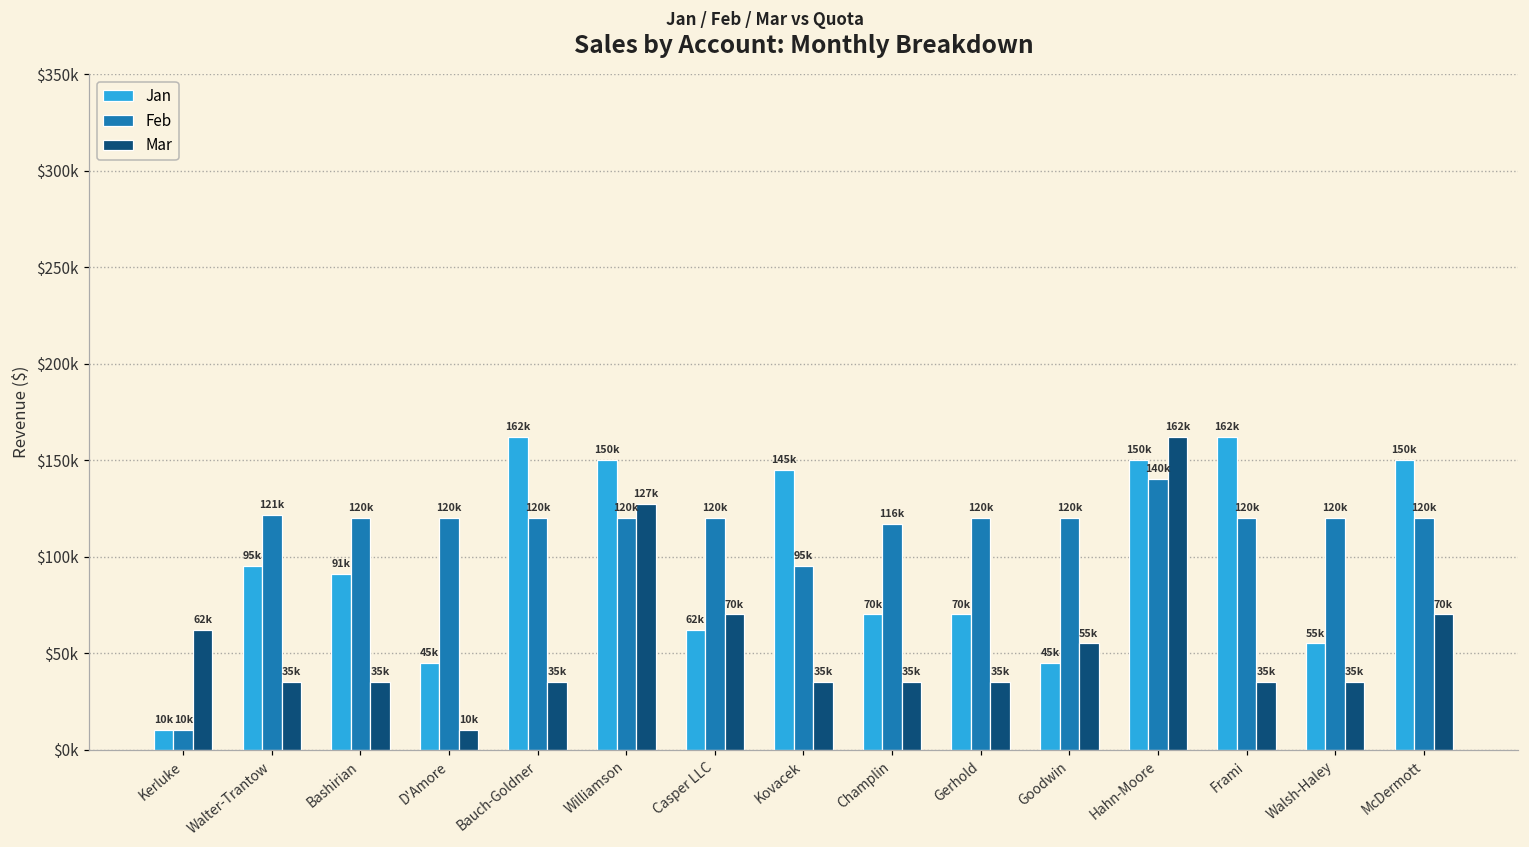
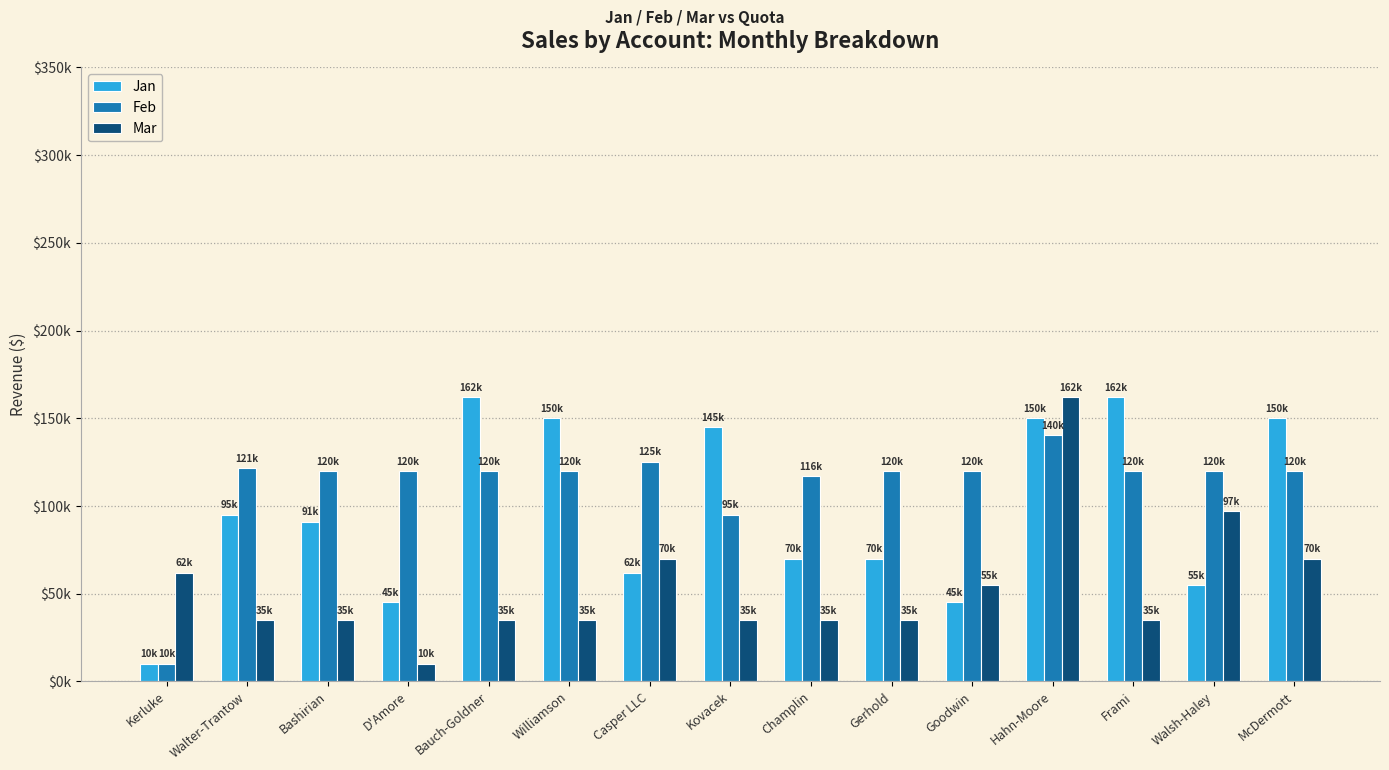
Mar, Williamson: 127k -> 35k
Feb, Casper LLC: 120k -> 125k
Mar, Walsh-Haley: 35k -> 97k
